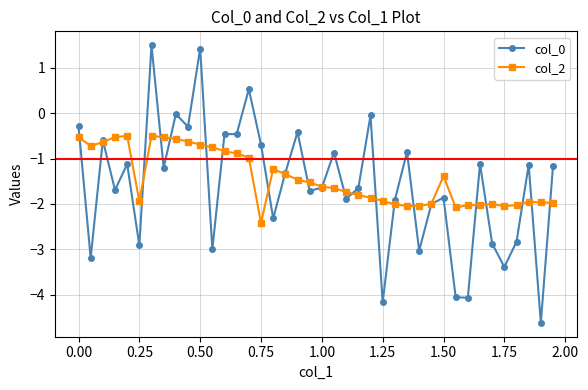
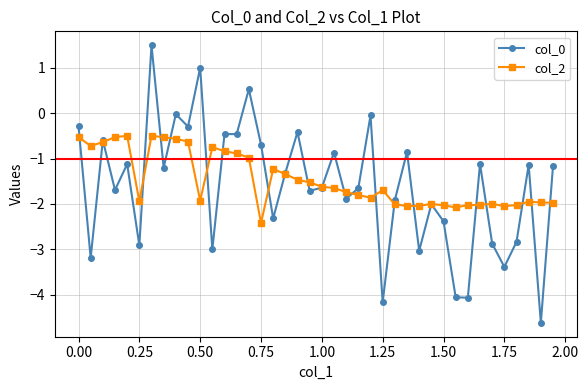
col_0, 0.50: 1.4 -> 1.0
col_2, 0.50: -0.7 -> -1.9
col_2, 1.25: -1.9 -> -1.7
col_0, 1.50: -1.9 -> -2.4
col_2, 1.50: -1.4 -> -2.0
